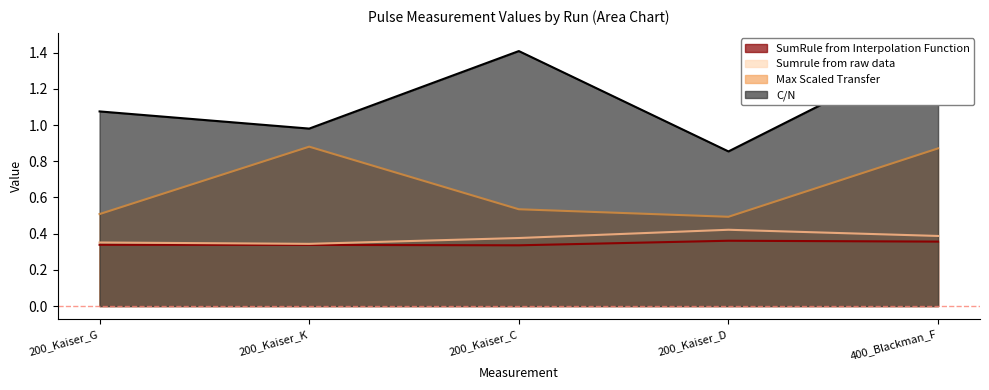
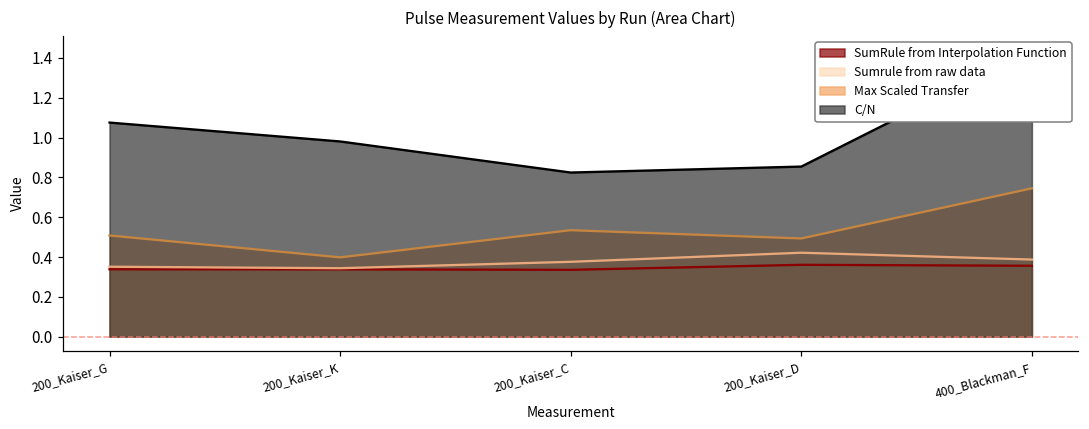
Max Scaled Transfer, 200_Kaiser_K: 0.88 -> 0.40
C/N, 200_Kaiser_C: 1.41 -> 0.82
Max Scaled Transfer, 400_Blackman_F: 0.87 -> 0.74
